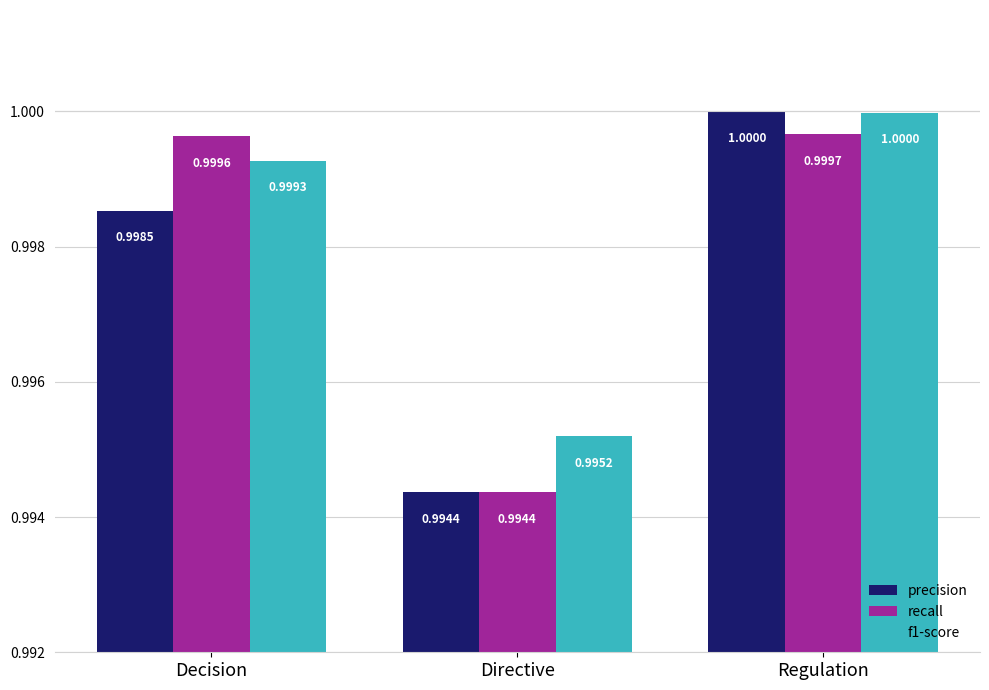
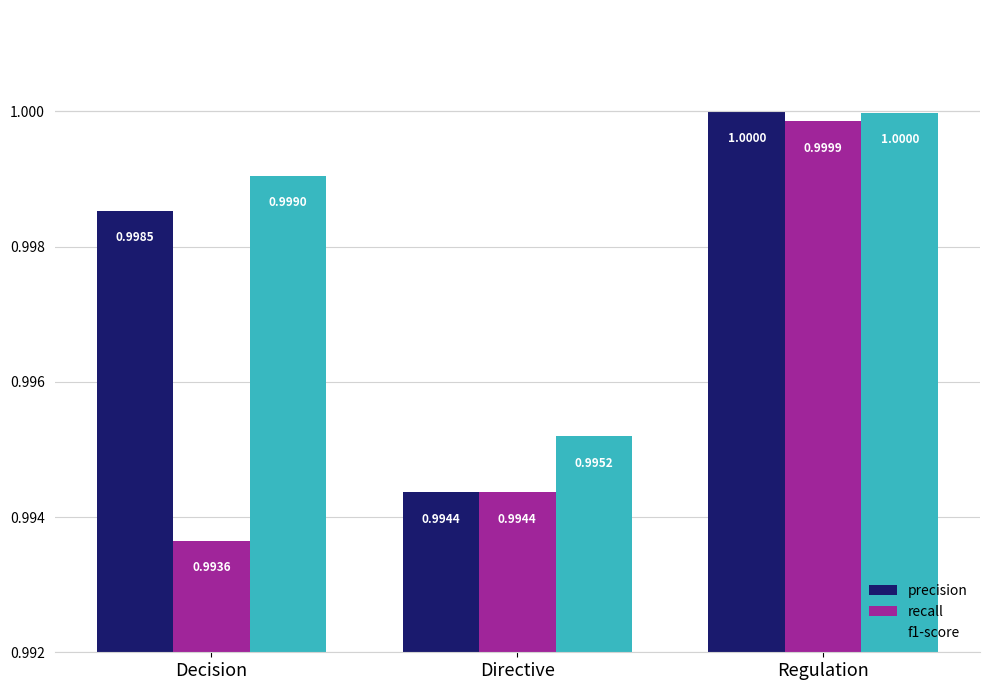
recall, Decision: 0.9996 -> 0.9936
f1-score, Decision: 0.9993 -> 0.9990
recall, Regulation: 0.9997 -> 0.9999
